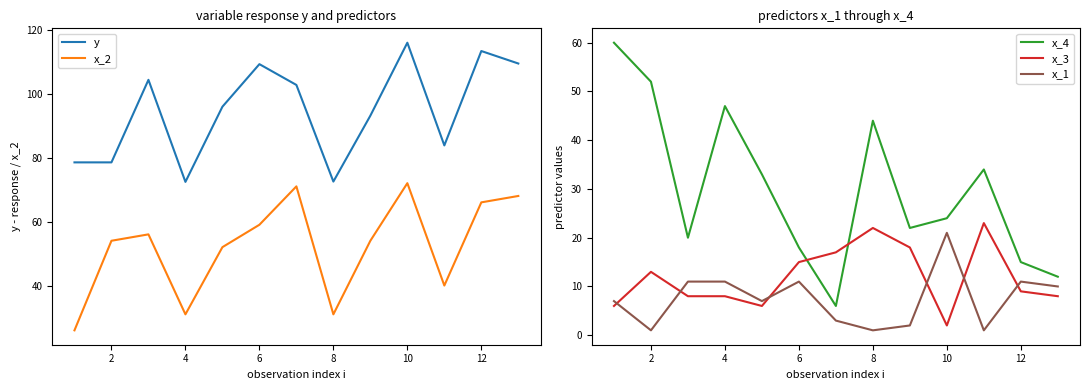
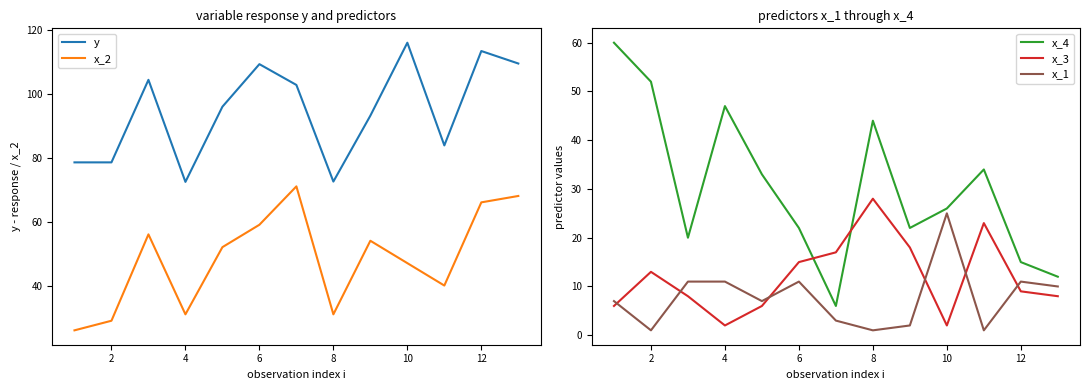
variable response y and predictors, x_2, 2: 54 -> 29
variable response y and predictors, x_2, 10: 72 -> 47
predictors x_1 through x_4, x_3, 4: 8 -> 2
predictors x_1 through x_4, x_4, 6: 18 -> 22
predictors x_1 through x_4, x_3, 8: 22 -> 28
predictors x_1 through x_4, x_4, 10: 24 -> 26
predictors x_1 through x_4, x_1, 10: 21 -> 25
